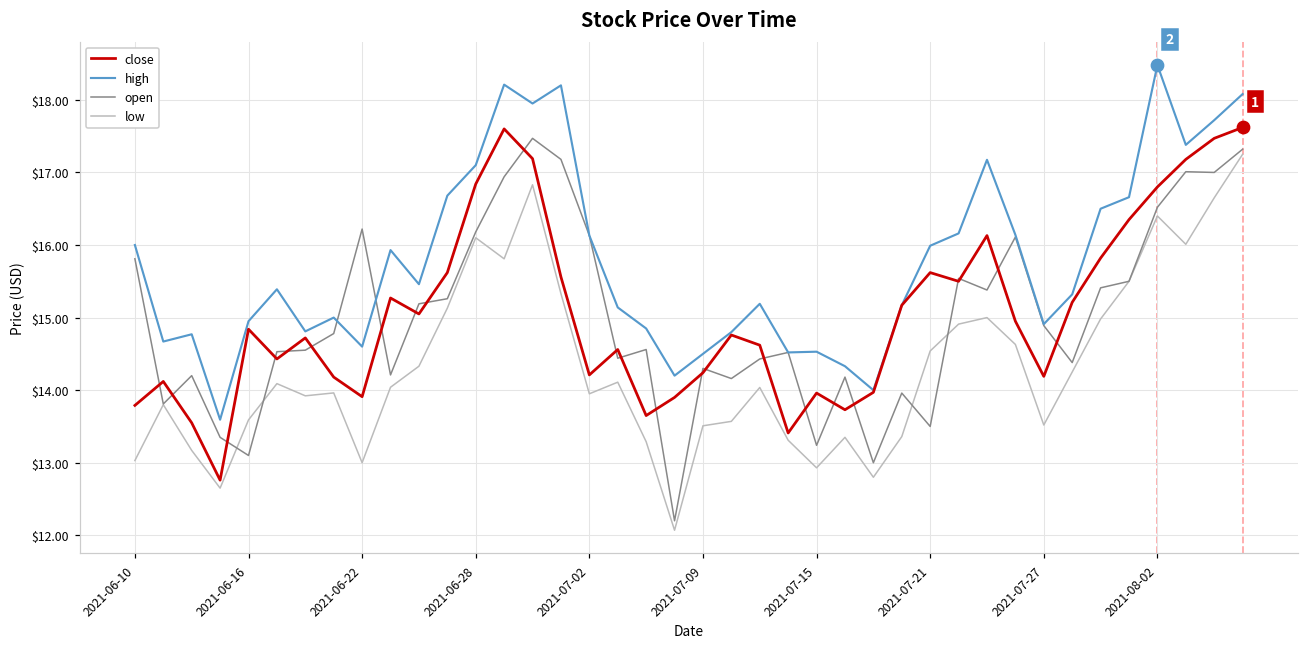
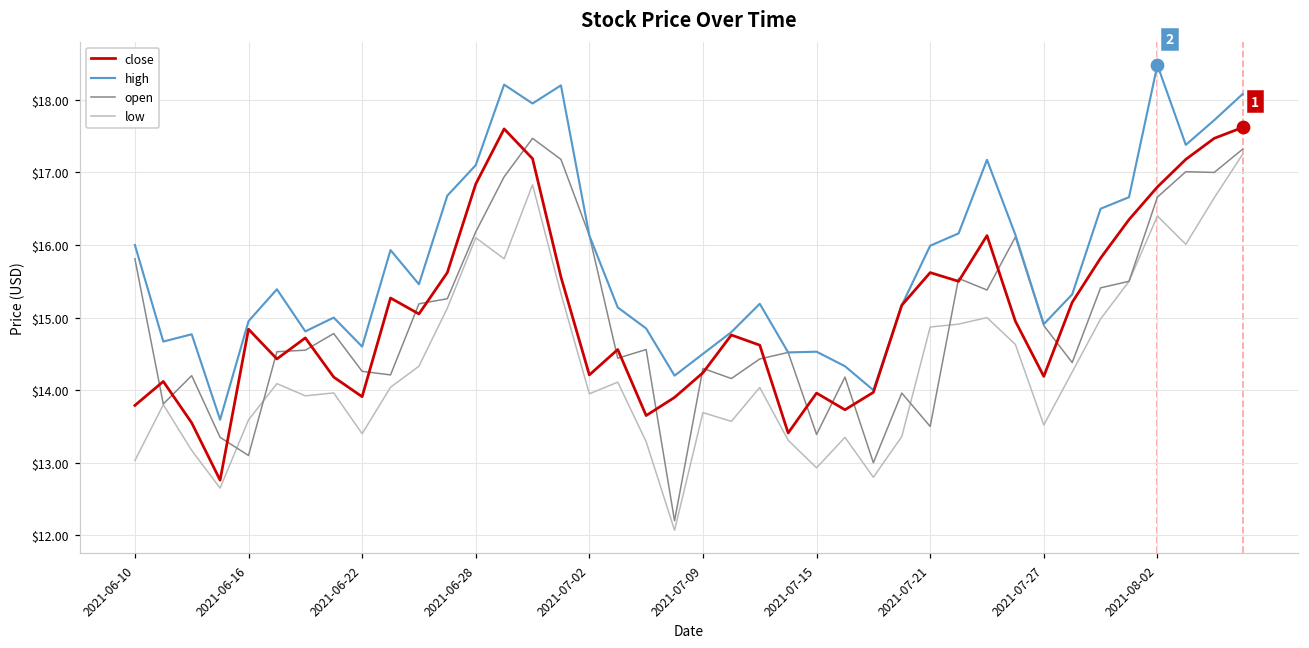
open, 2021-06-22: $16.2 -> $14.3
low, 2021-06-22: $13.0 -> $13.4
low, 2021-07-09: $13.5 -> $13.7
open, 2021-07-15: $13.2 -> $13.4
low, 2021-07-21: $14.5 -> $14.9
open, 2021-08-02: $16.5 -> $16.7
